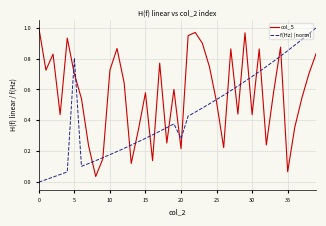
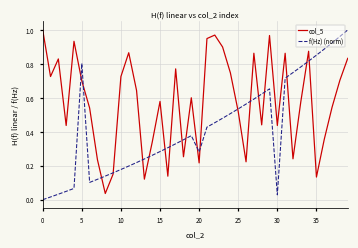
f(Hz) (norm), 30: 0.68 -> 0.03
col_5, 35: 0.07 -> 0.13
